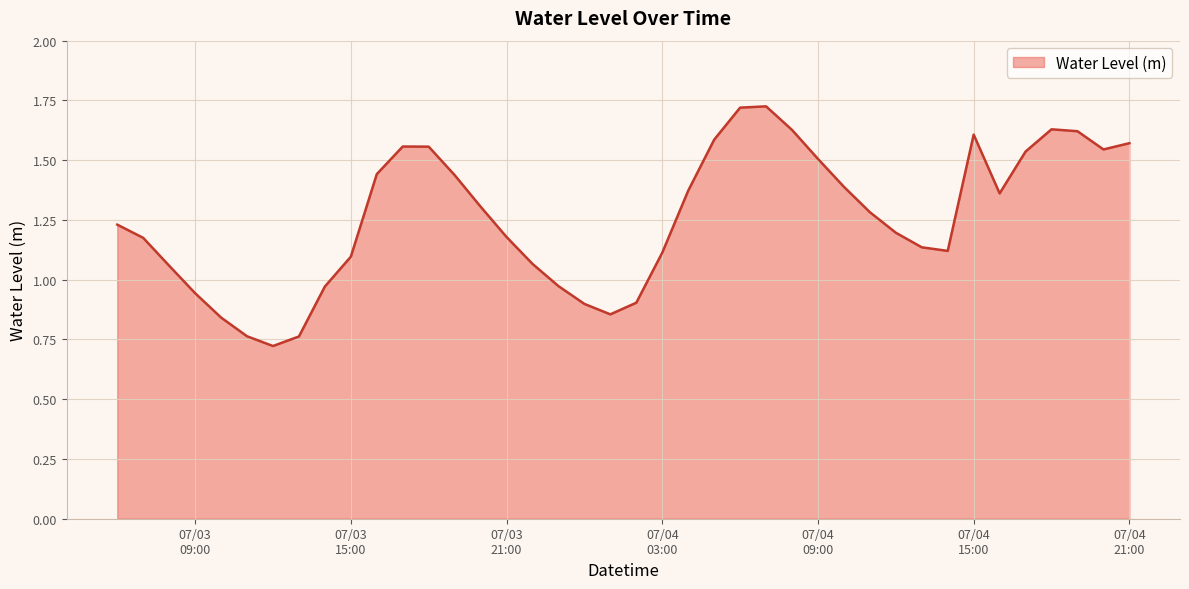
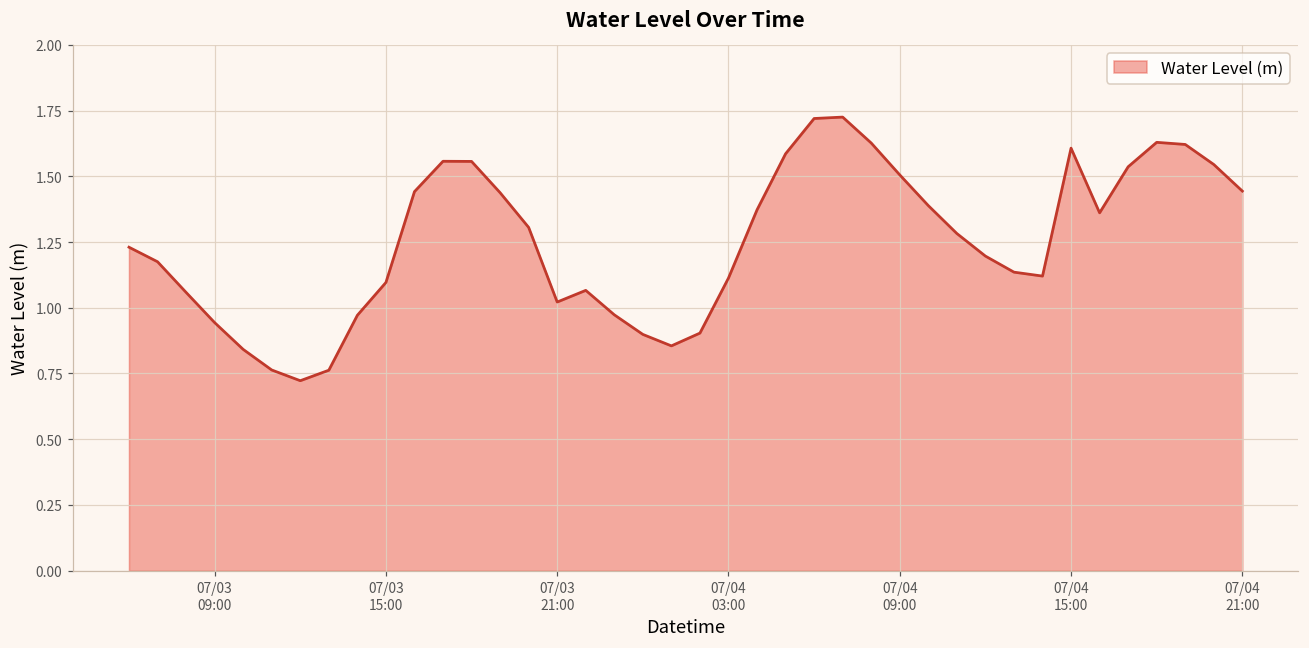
07/03 21:00: 1.18 -> 1.02
07/04 21:00: 1.57 -> 1.44
